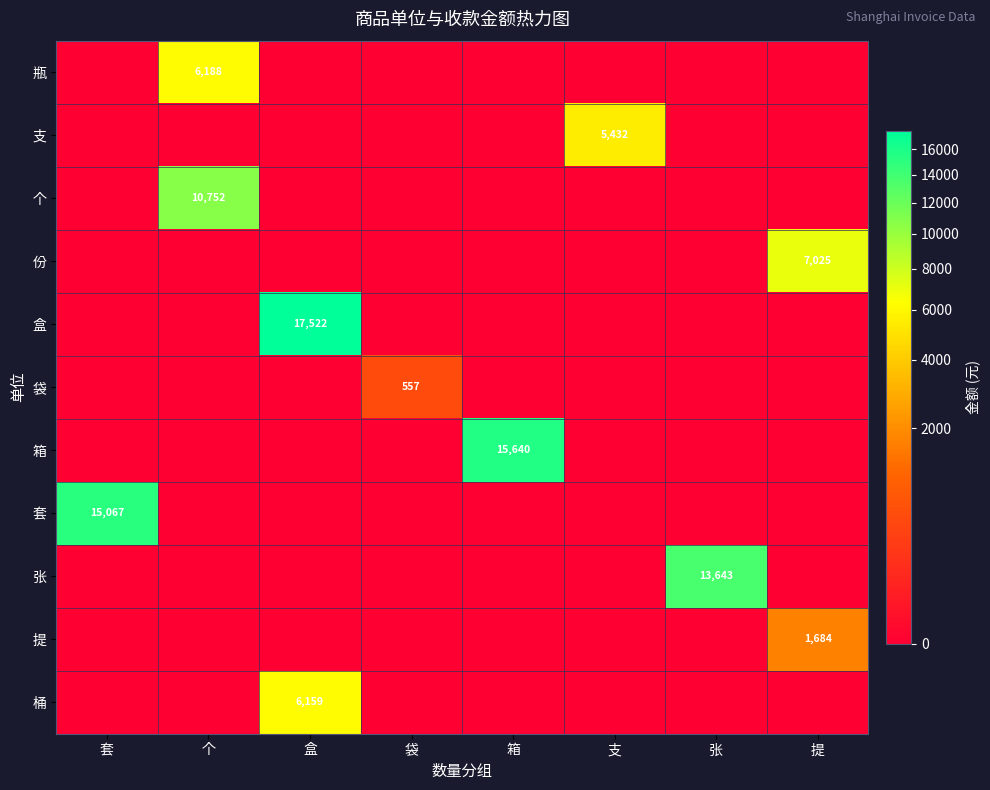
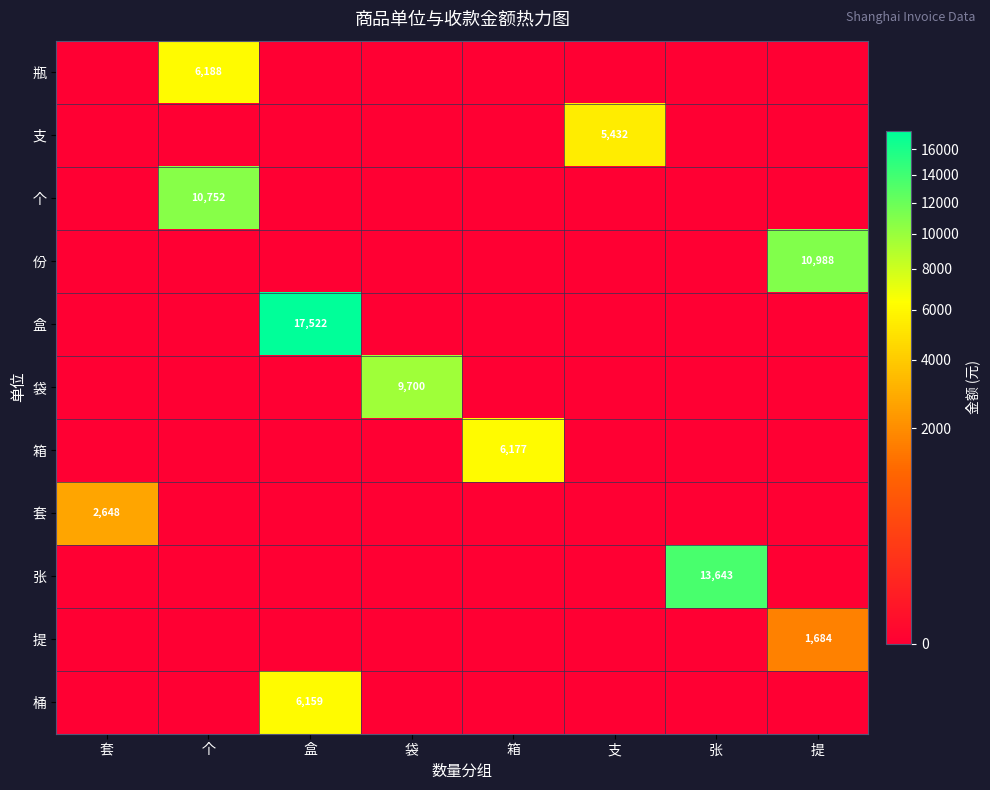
份, 提: 7,025 -> 10,988
袋, 袋: 557 -> 9,700
箱, 箱: 15,640 -> 6,177
套, 套: 15,067 -> 2,648
